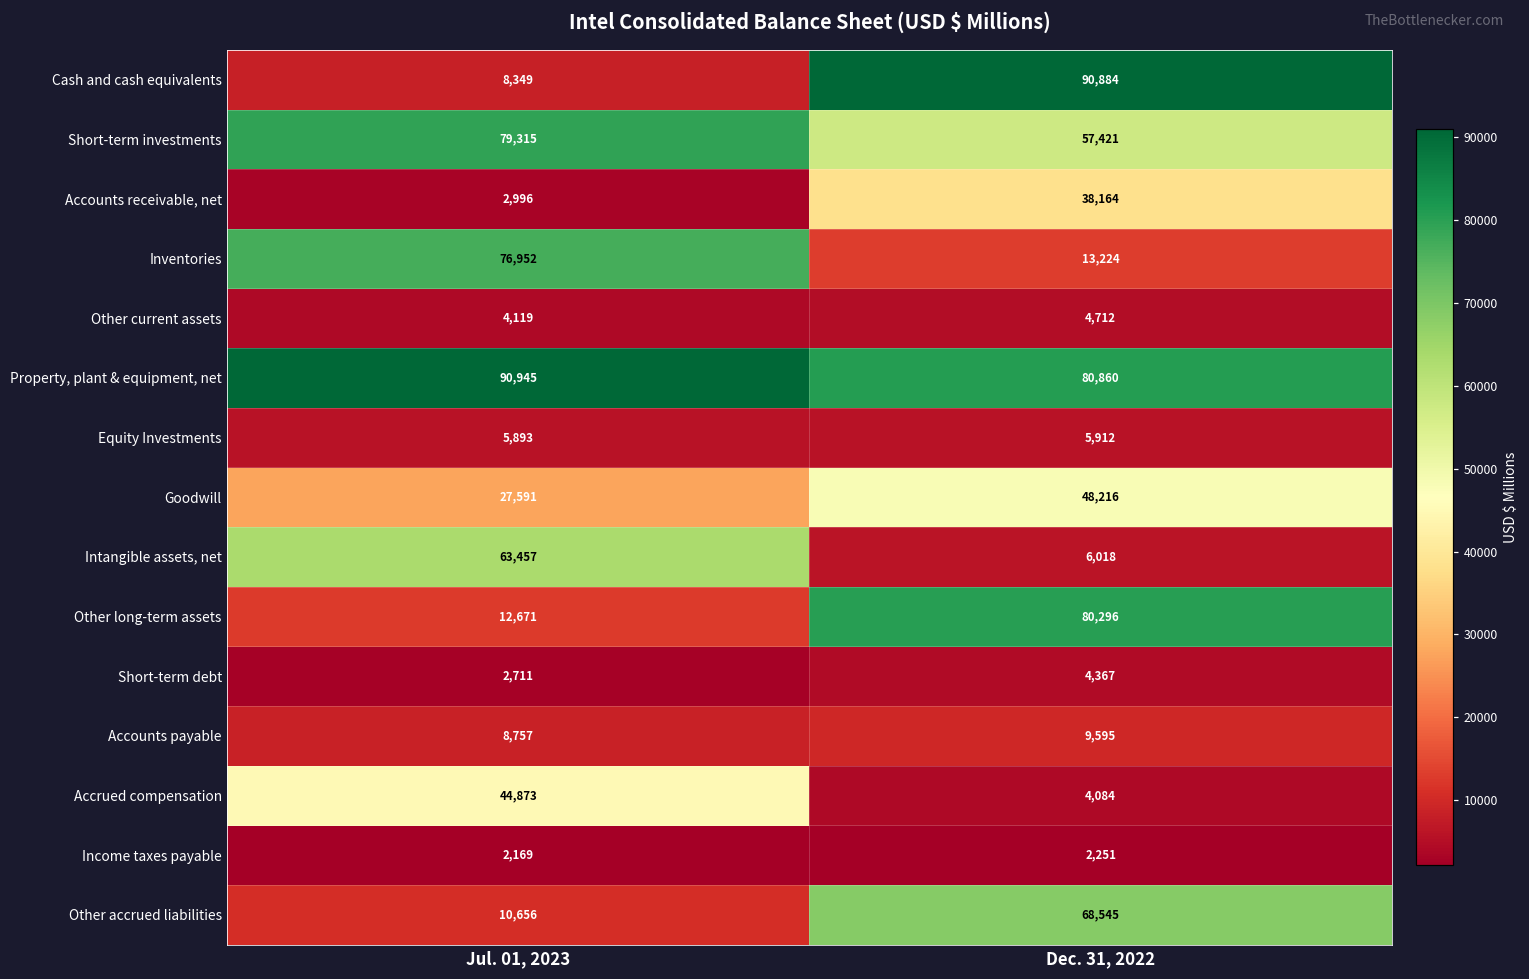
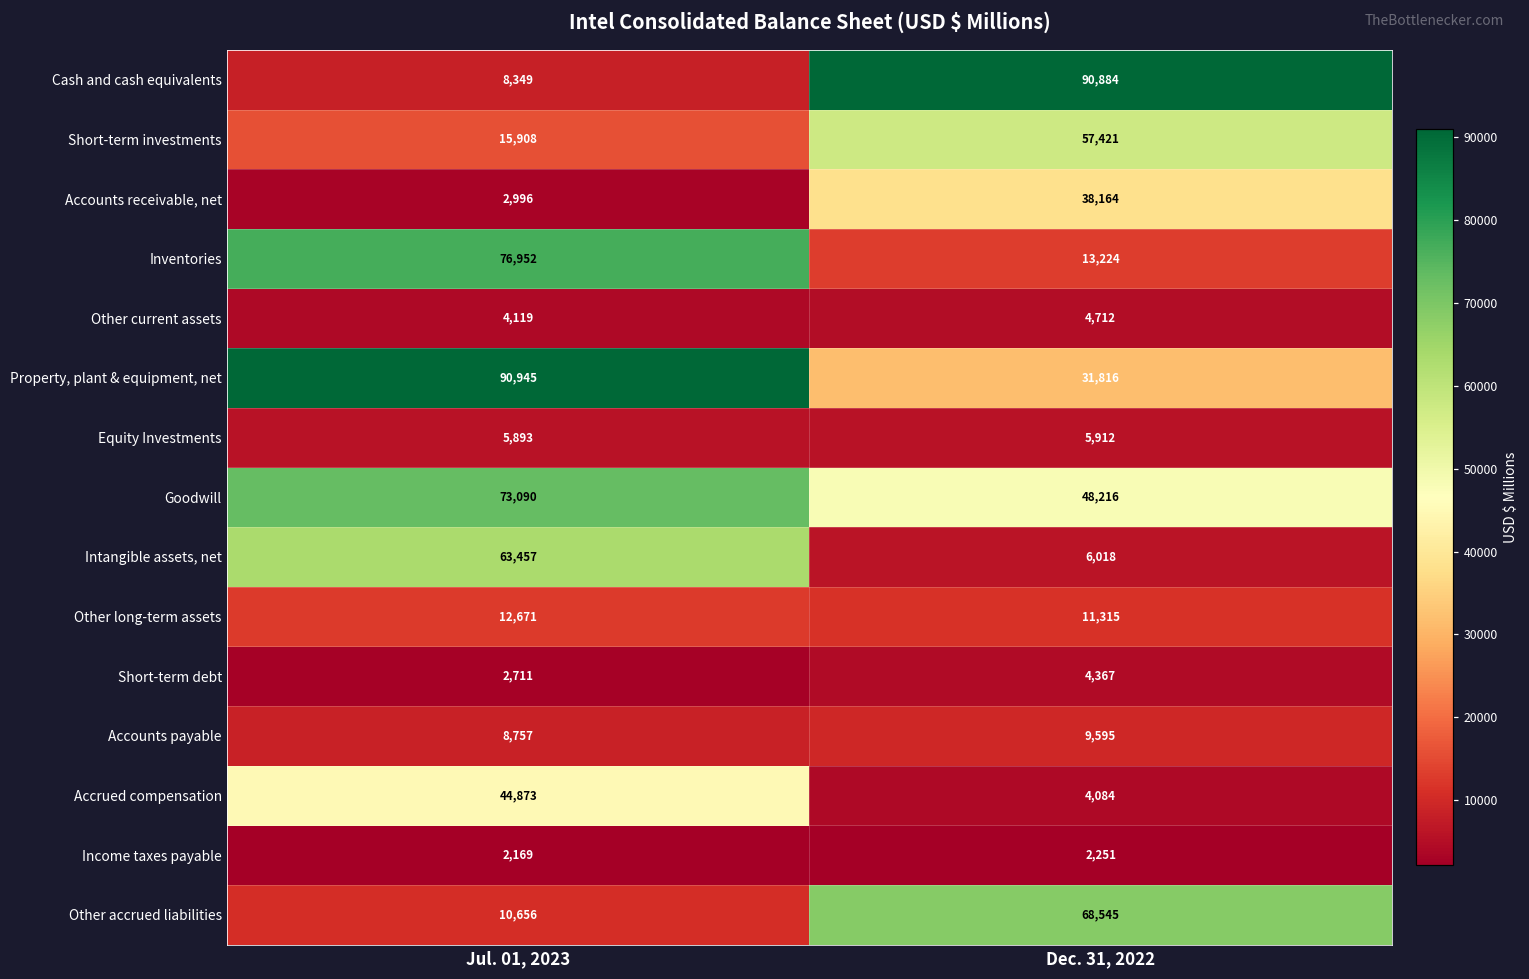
Short-term investments, Jul. 01, 2023: 79,315 -> 15,908
Property, plant & equipment, net, Dec. 31, 2022: 80,860 -> 31,816
Goodwill, Jul. 01, 2023: 27,591 -> 73,090
Other long-term assets, Dec. 31, 2022: 80,296 -> 11,315
